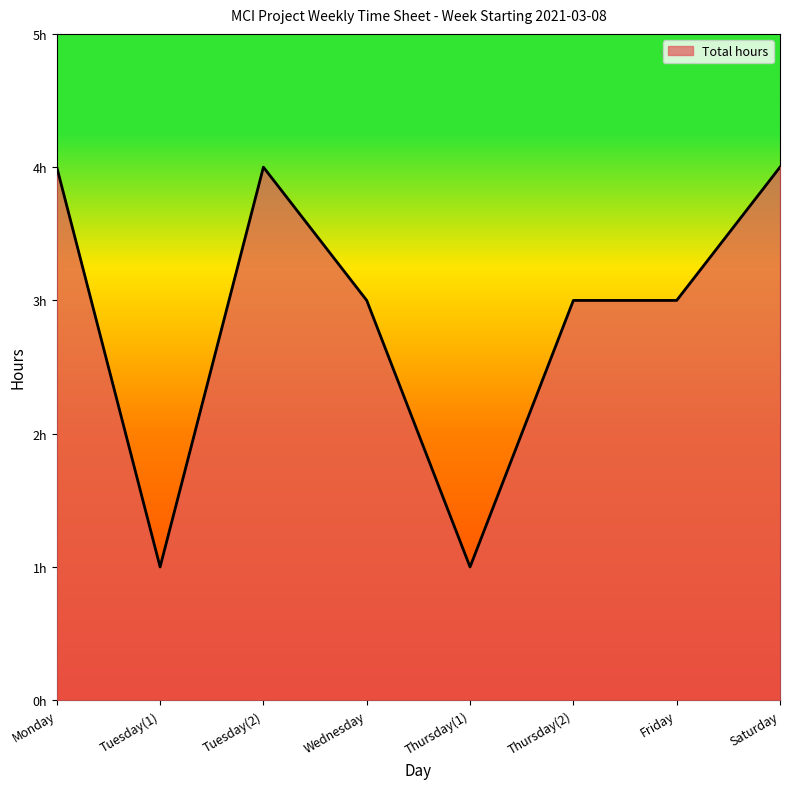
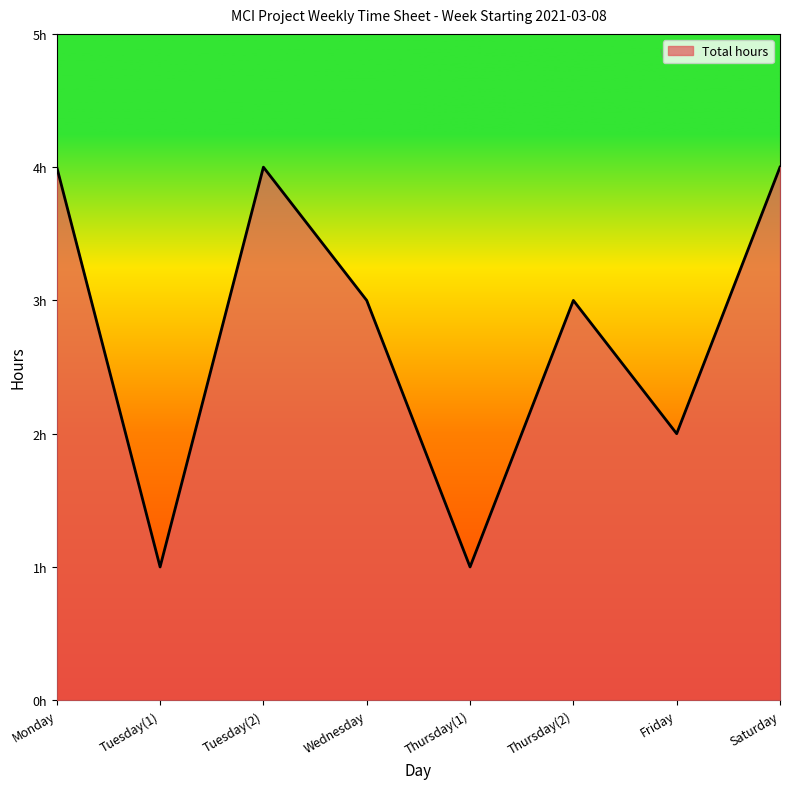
Friday: 3h -> 2h
